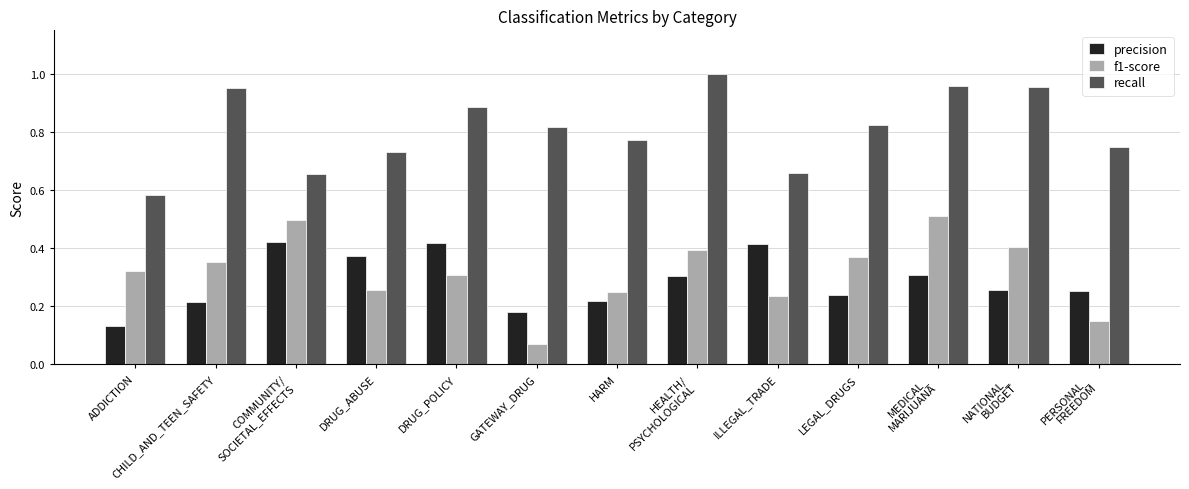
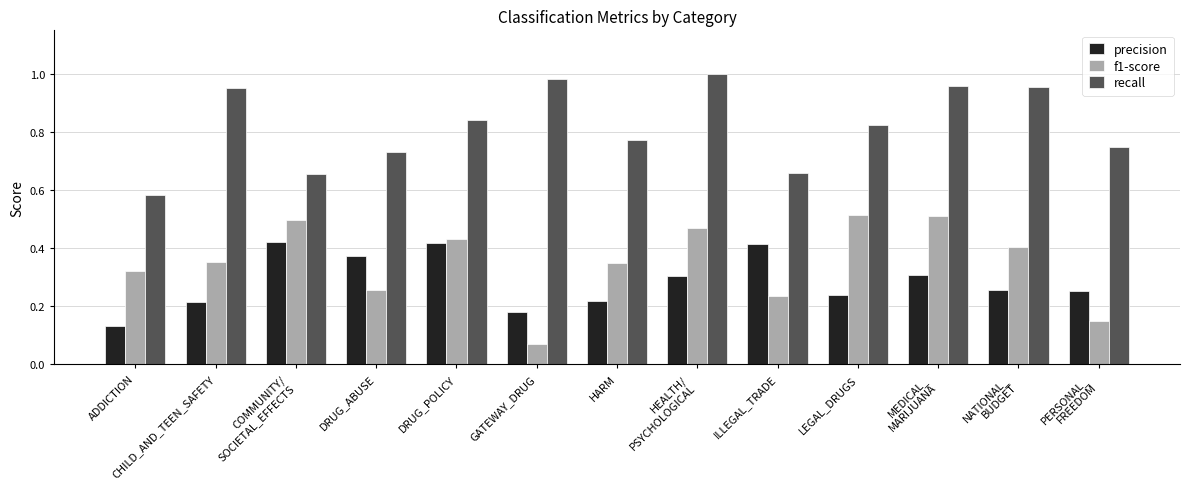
f1-score, DRUG_POLICY: 0.31 -> 0.43
recall, DRUG_POLICY: 0.89 -> 0.84
recall, GATEWAY_DRUG: 0.82 -> 0.98
f1-score, HARM: 0.25 -> 0.35
f1-score, HEALTH/ PSYCHOLOGICAL: 0.39 -> 0.47
f1-score, LEGAL_DRUGS: 0.37 -> 0.51
